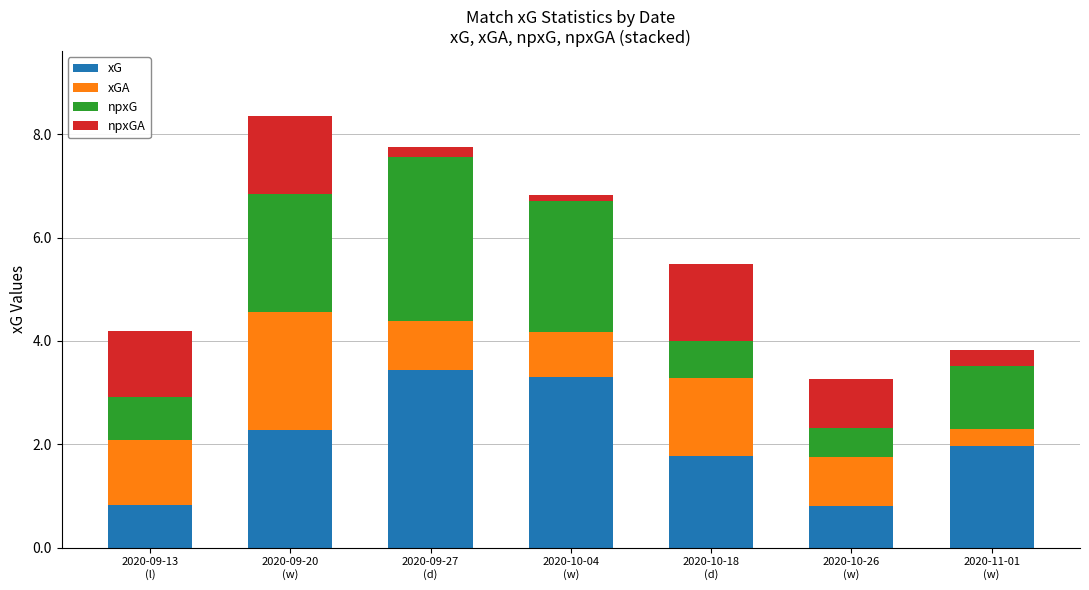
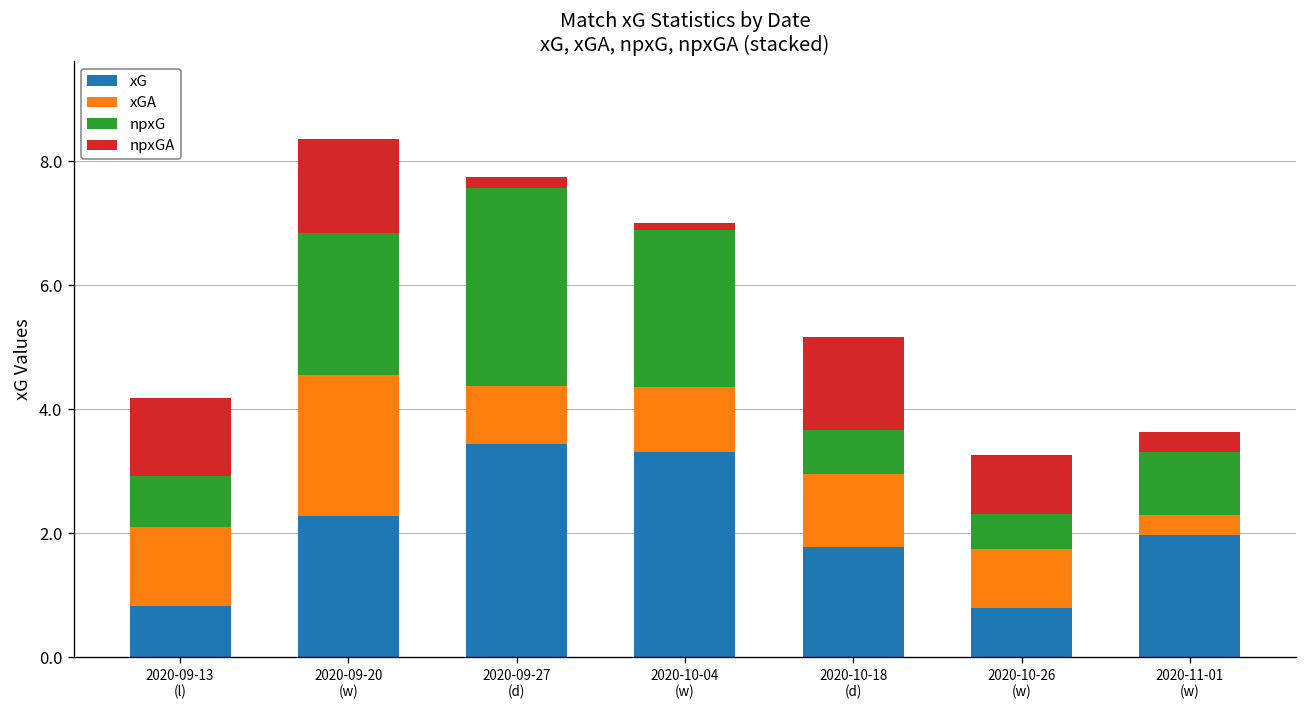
xGA, 2020-10-04 (w): 0.9 -> 1.0
xGA, 2020-10-18 (d): 1.5 -> 1.2
npxG, 2020-11-01 (w): 1.2 -> 1.0
